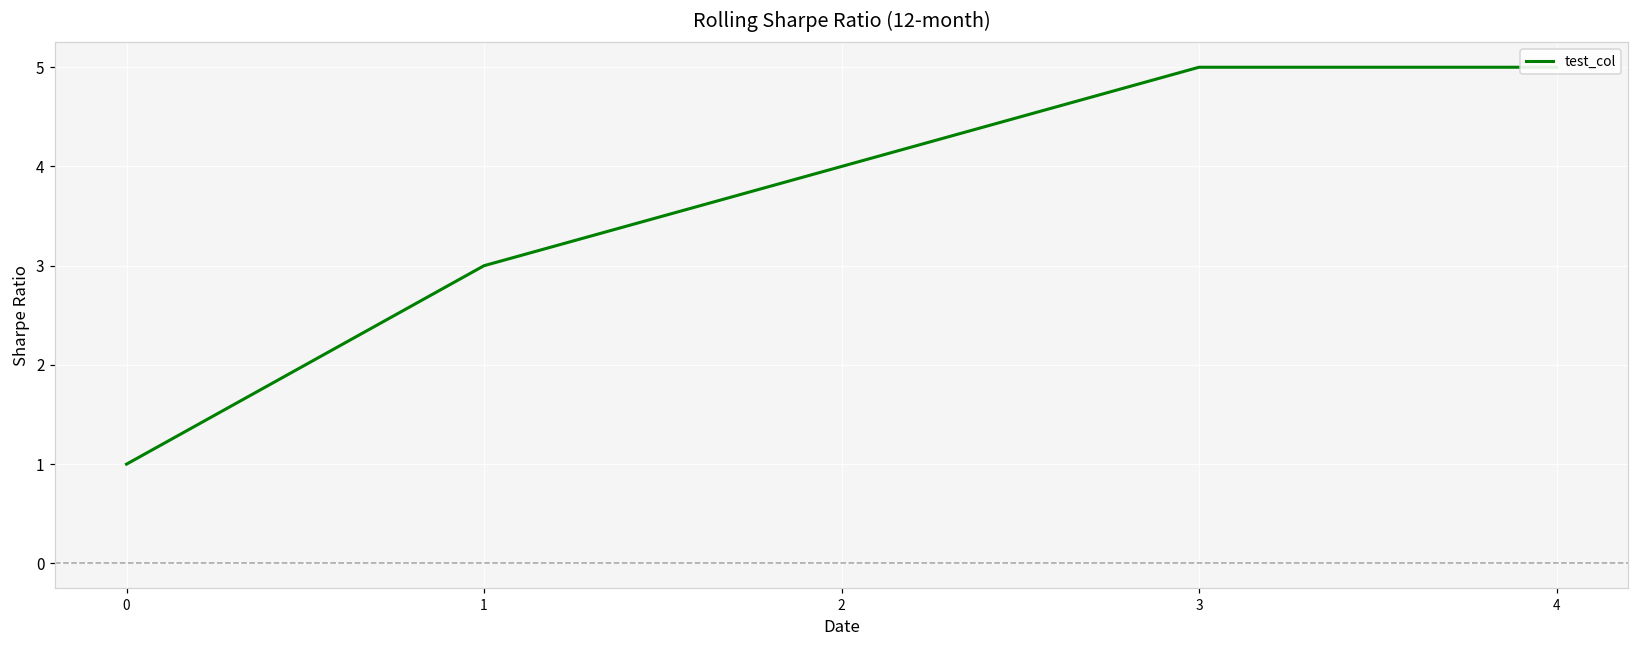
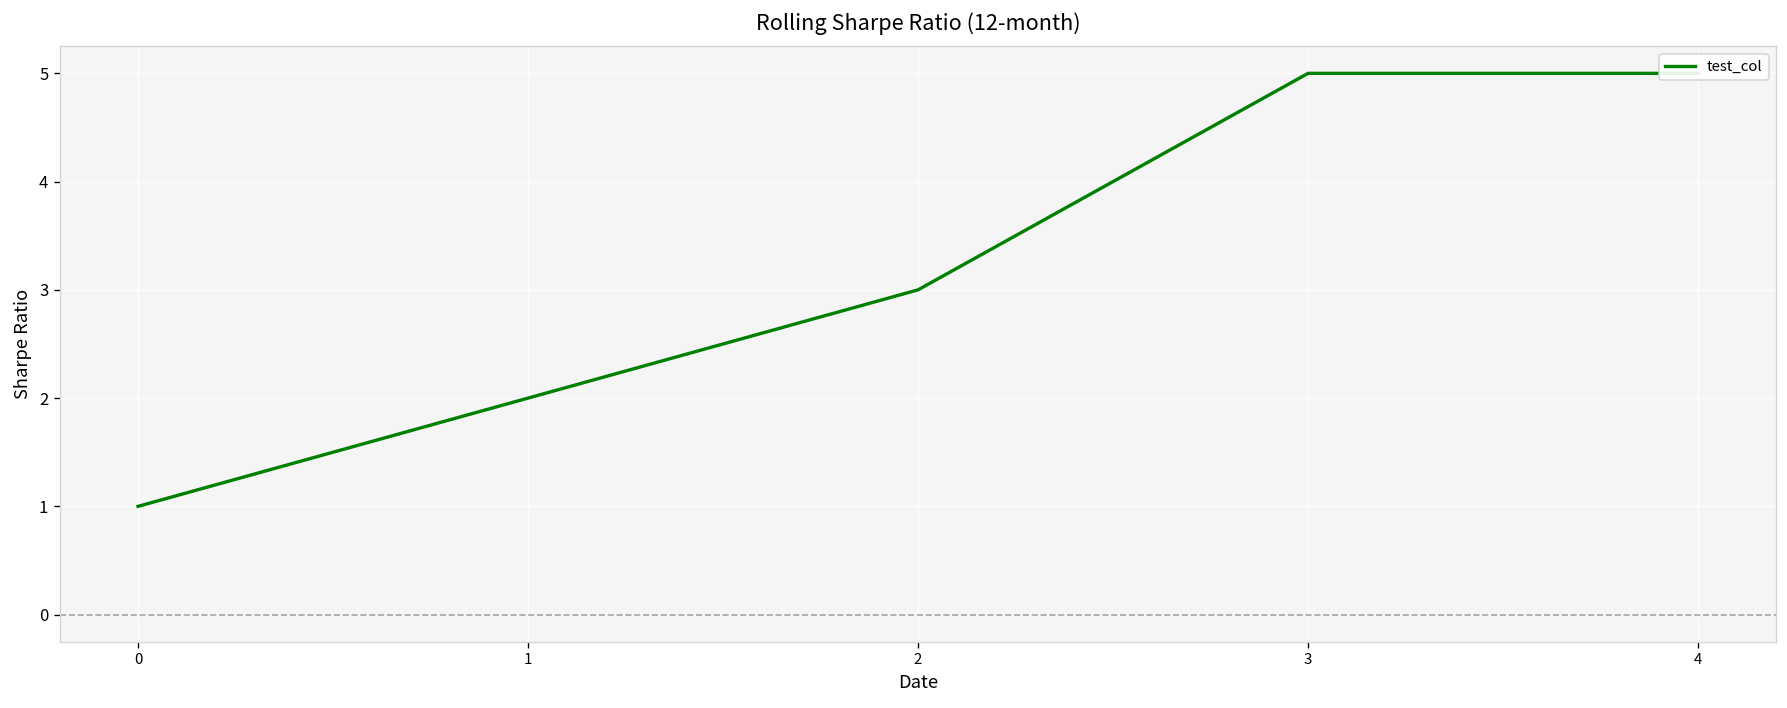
1: 3 -> 2
2: 4 -> 3
